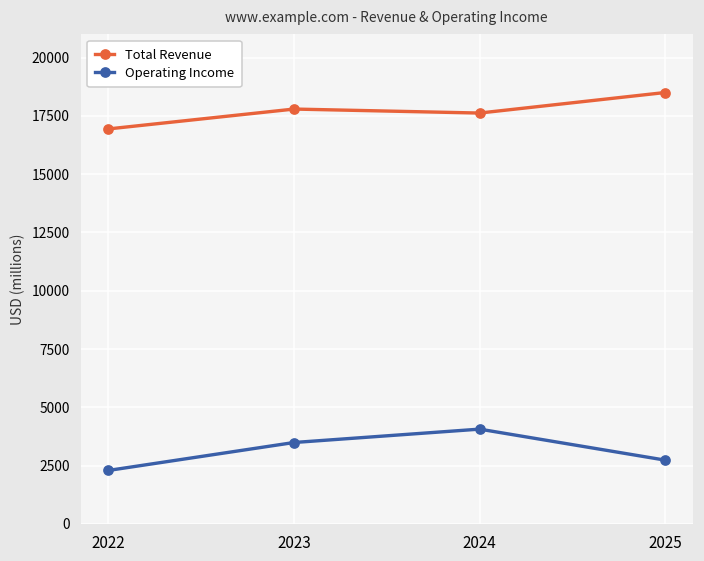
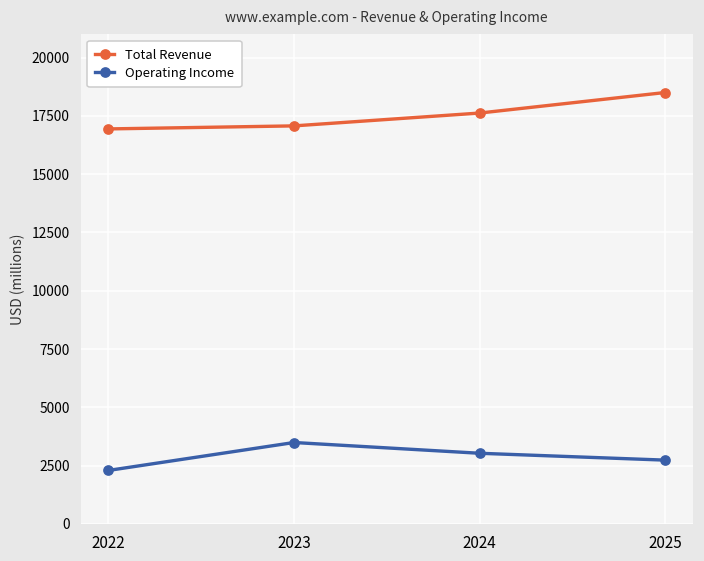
Total Revenue, 2023: 17800 -> 17100
Operating Income, 2024: 4100 -> 3000
